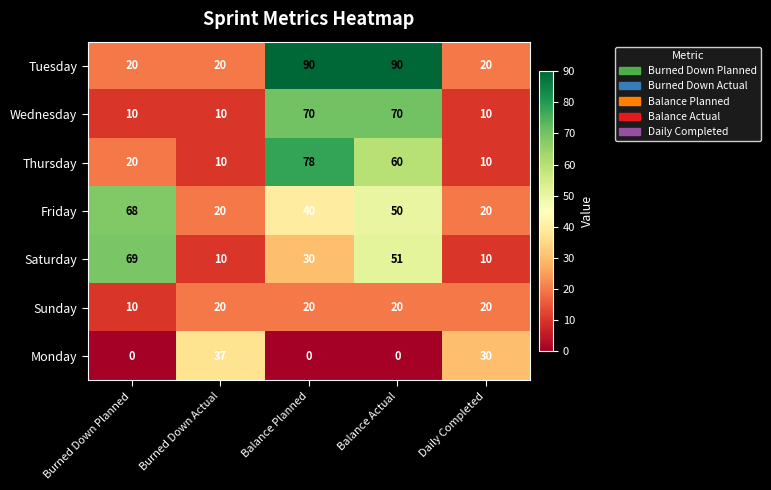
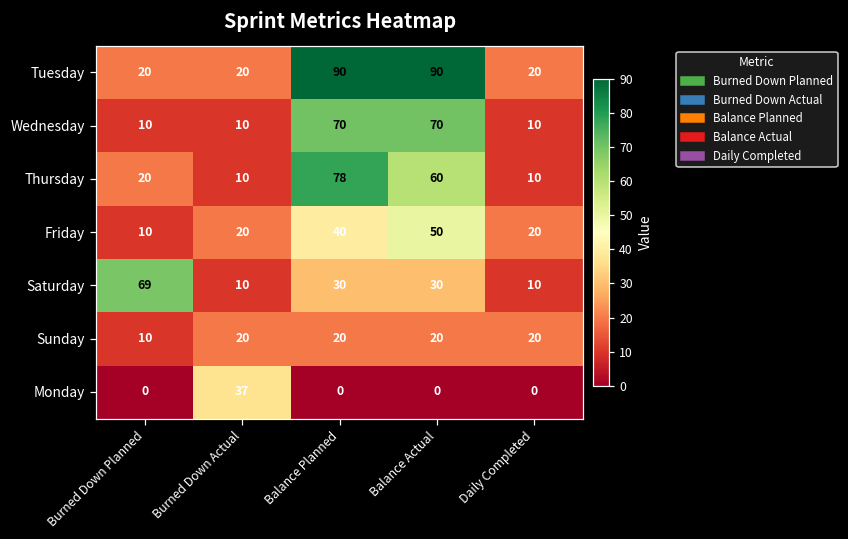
Friday, Burned Down Planned: 68 -> 10
Saturday, Balance Actual: 51 -> 30
Monday, Daily Completed: 30 -> 0
